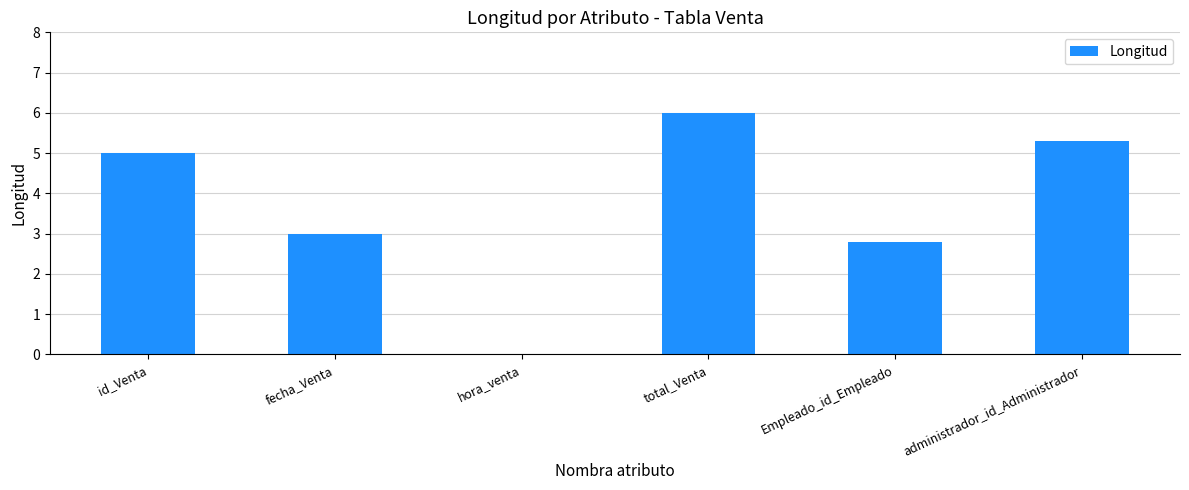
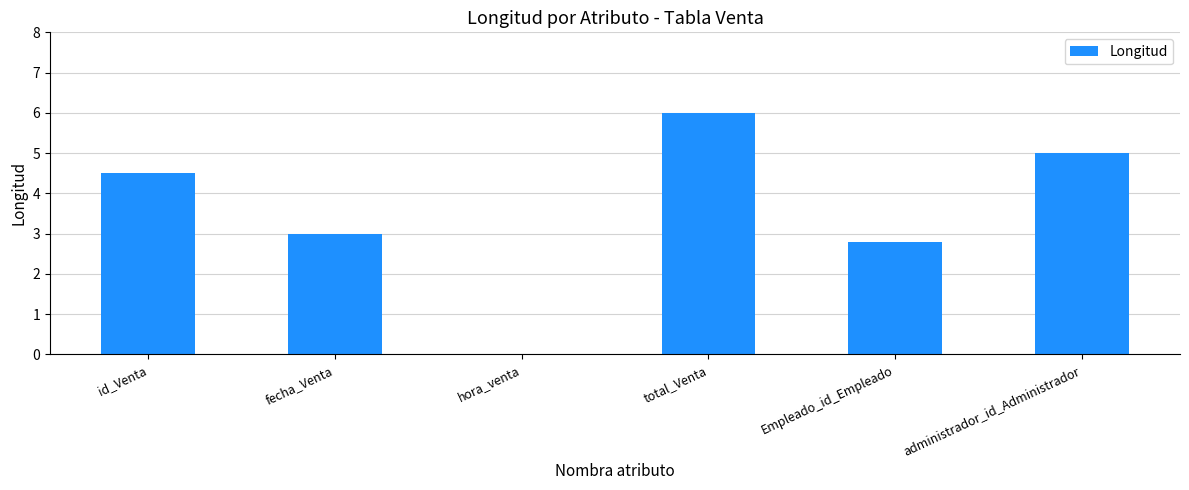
id_Venta: 5.0 -> 4.5
administrador_id_Administrador: 5.3 -> 5.0
